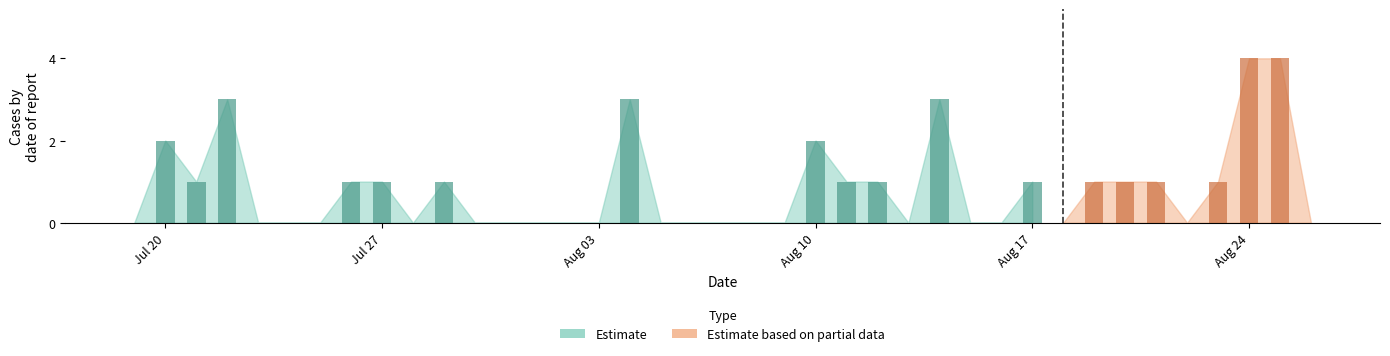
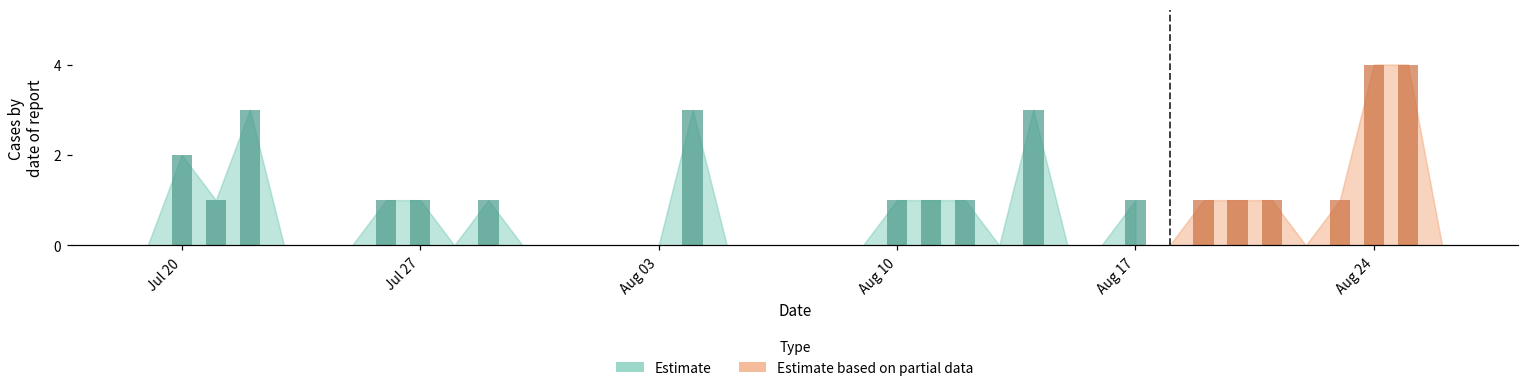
Estimate, Aug 10: 2 -> 1
